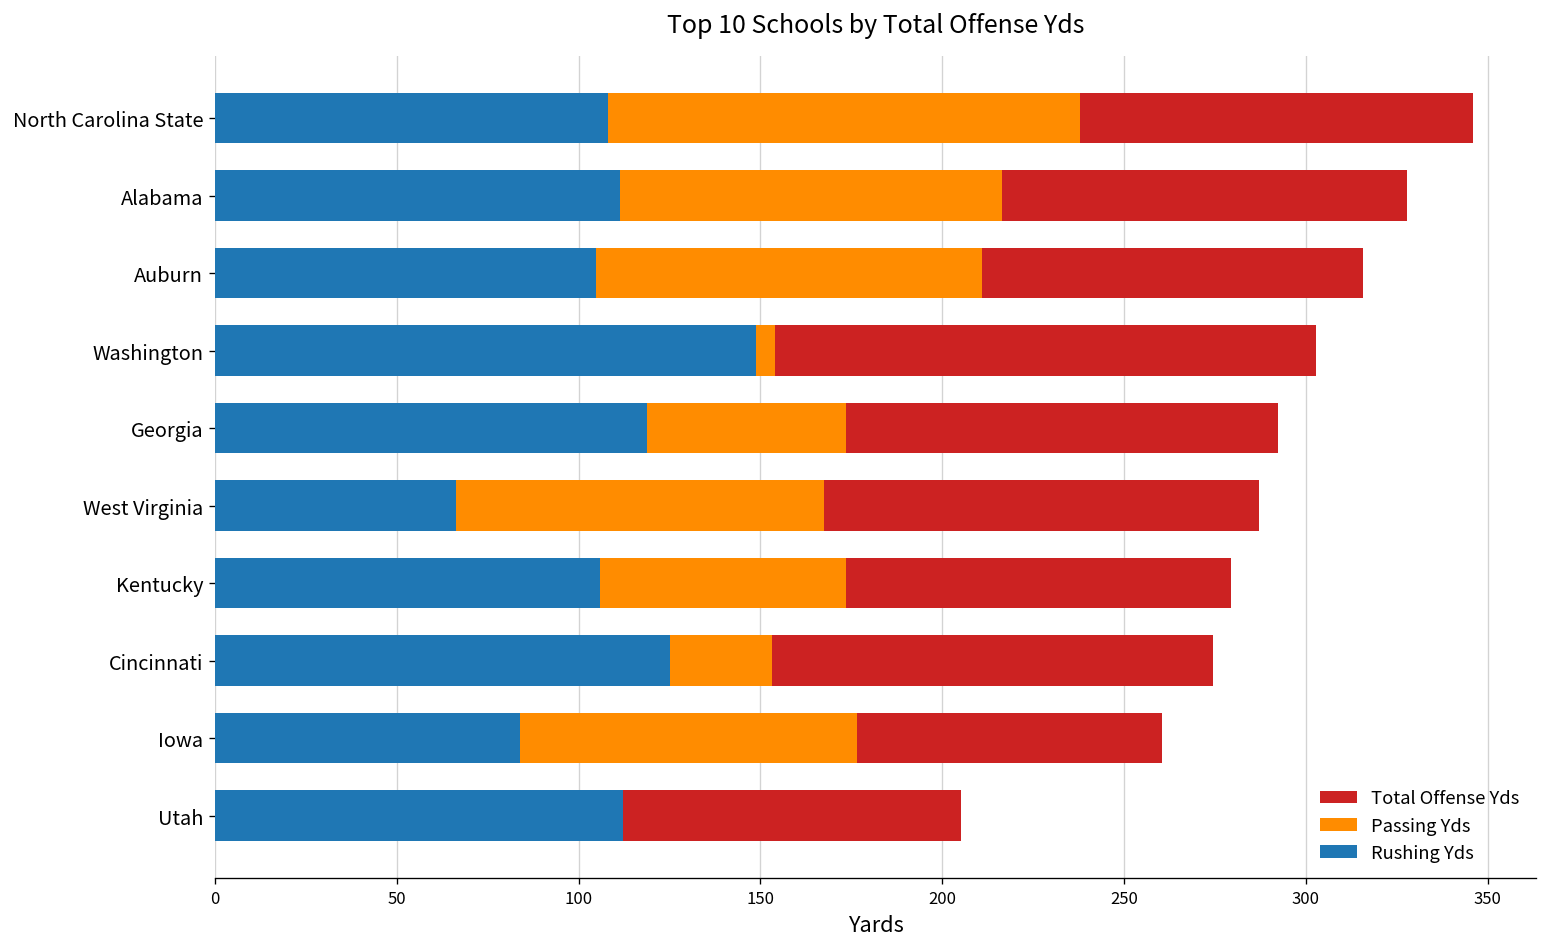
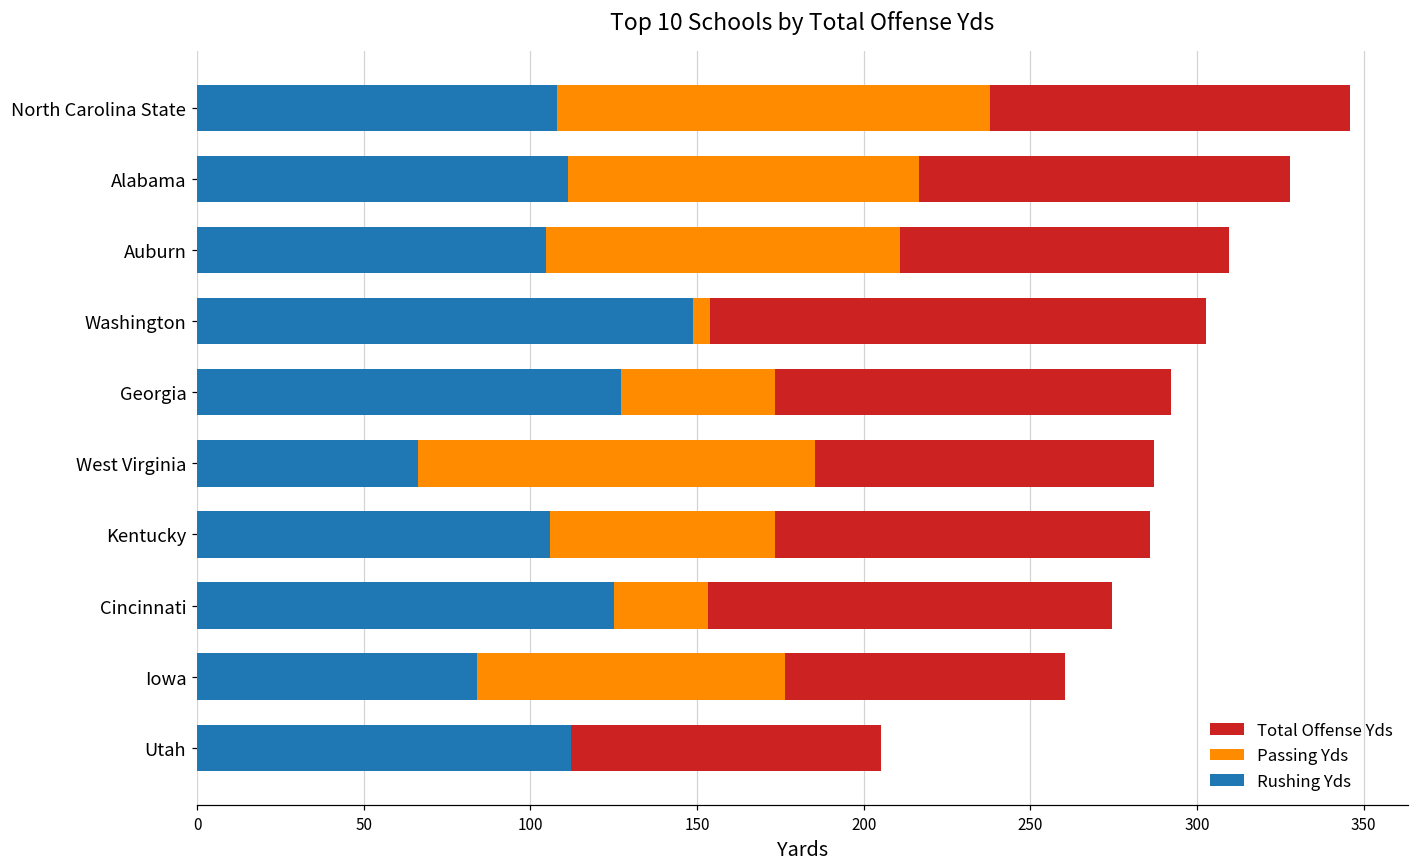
Total Offense Yds, Auburn: 316 -> 310
Rushing Yds, Georgia: 119 -> 127
Passing Yds, West Virginia: 168 -> 185
Total Offense Yds, Kentucky: 280 -> 286
